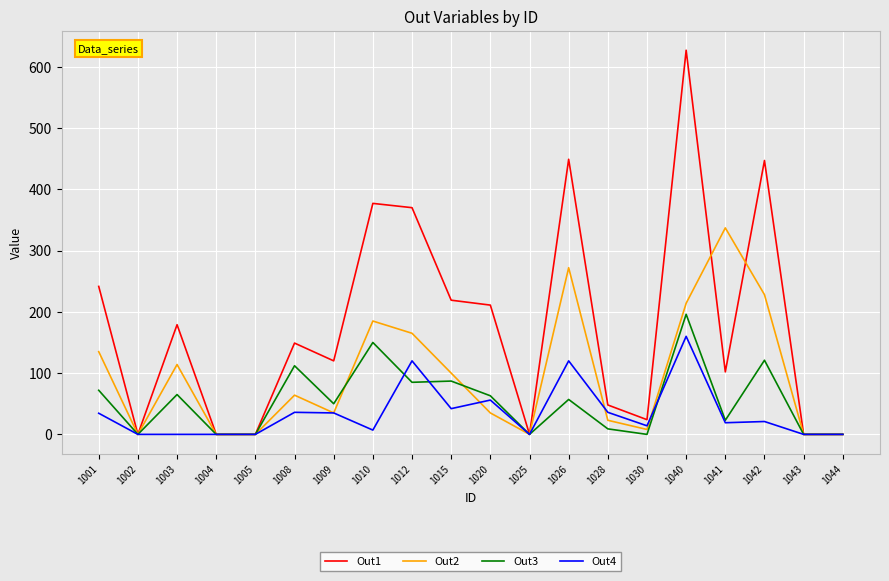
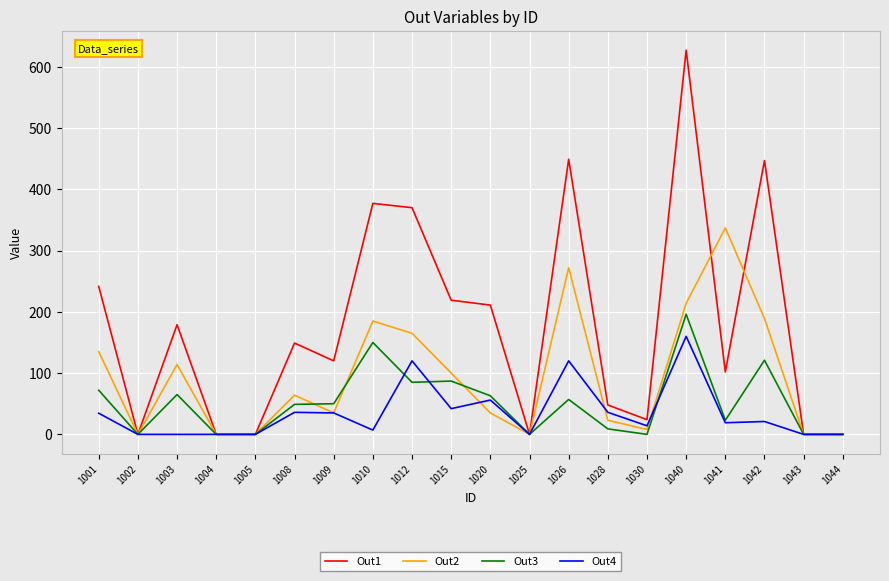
Out3, 1008: 110 -> 50
Out2, 1042: 230 -> 190
